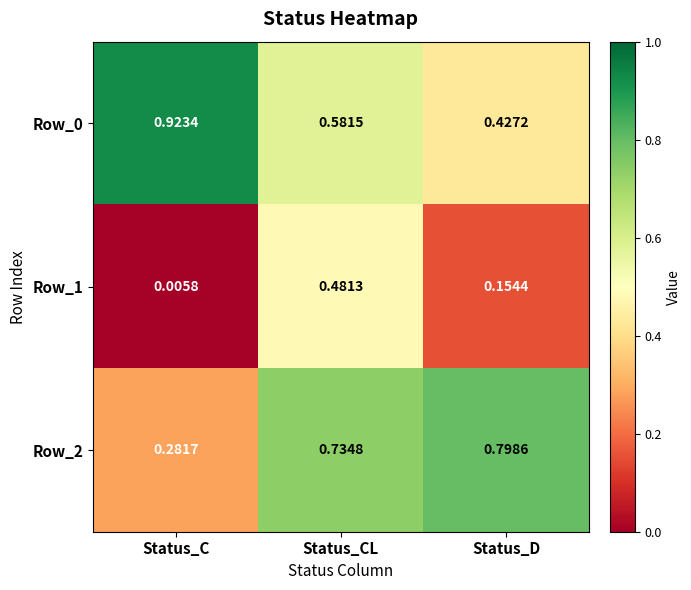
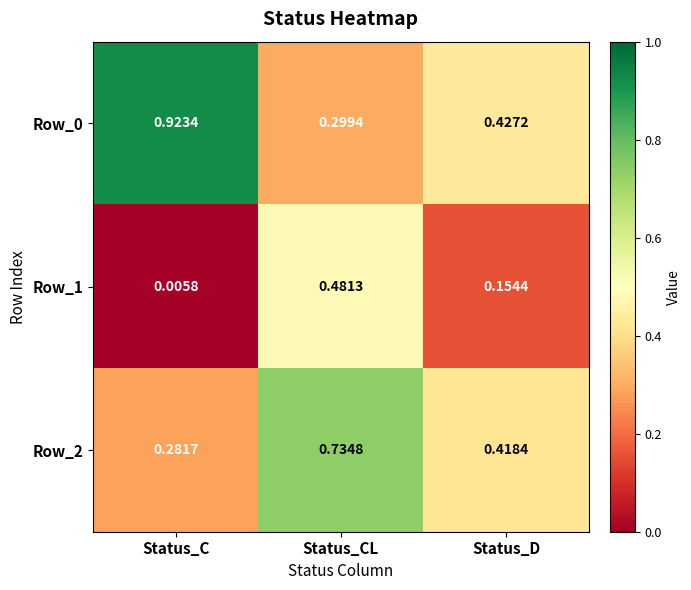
Row_0, Status_CL: 0.5815 -> 0.2994
Row_2, Status_D: 0.7986 -> 0.4184
